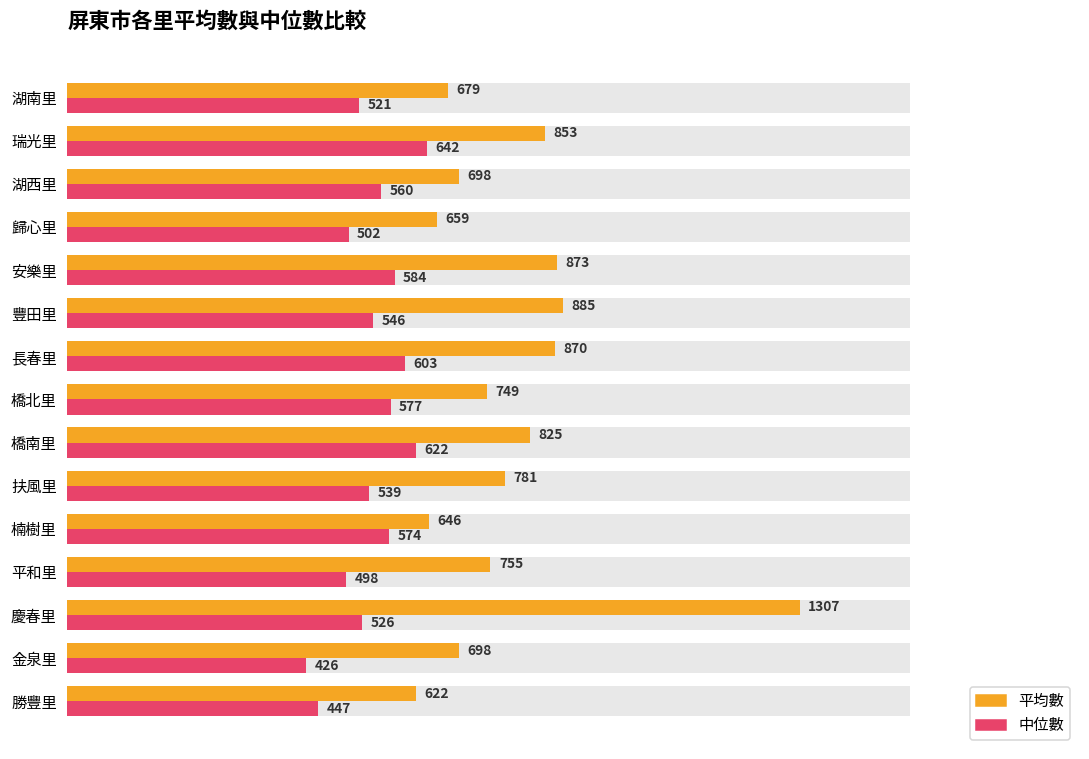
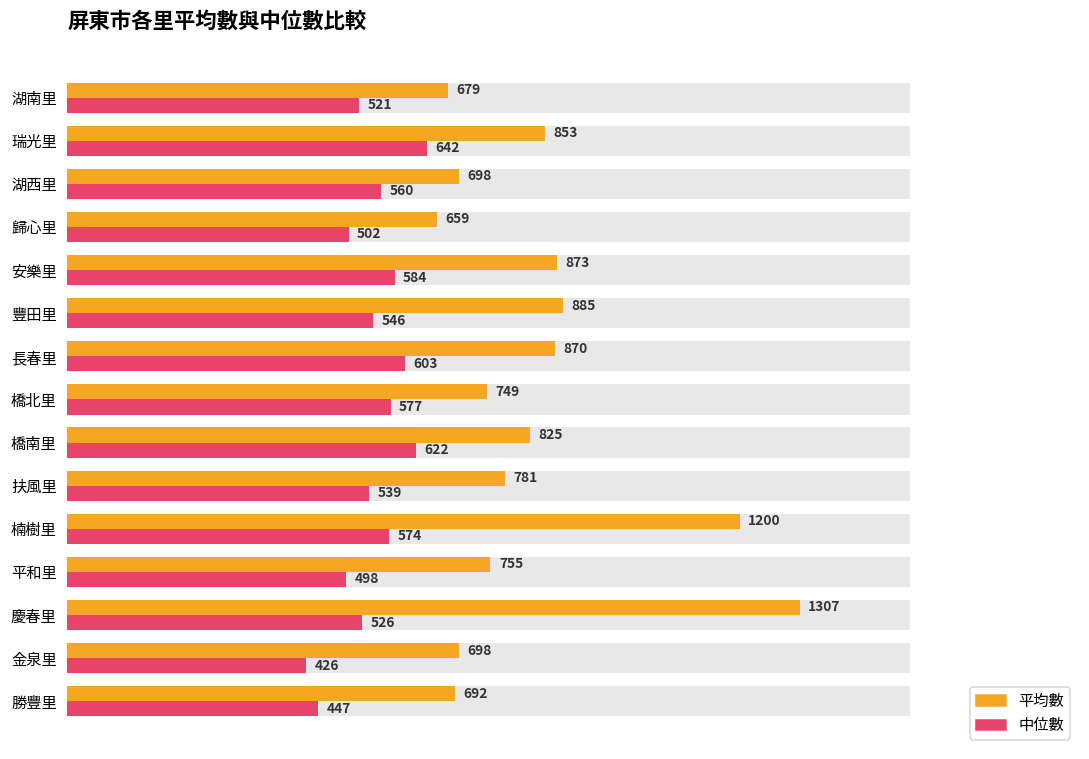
平均數, 楠樹里: 646 -> 1200
平均數, 勝豐里: 622 -> 692
